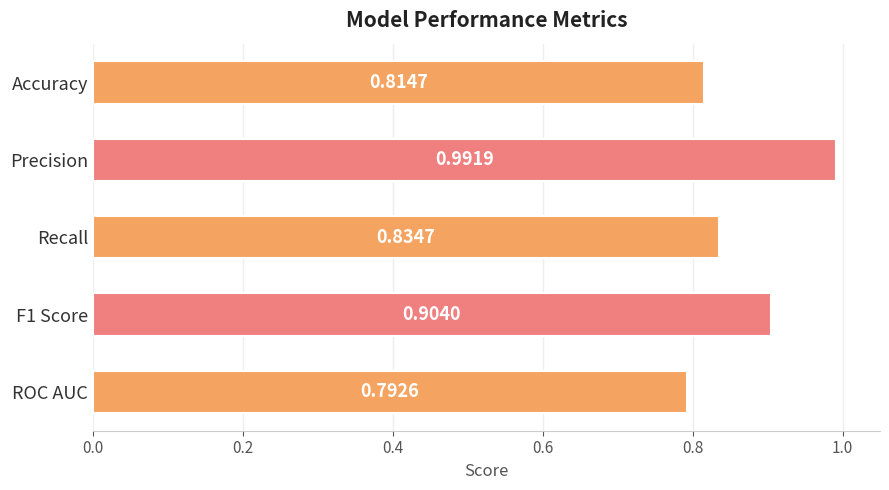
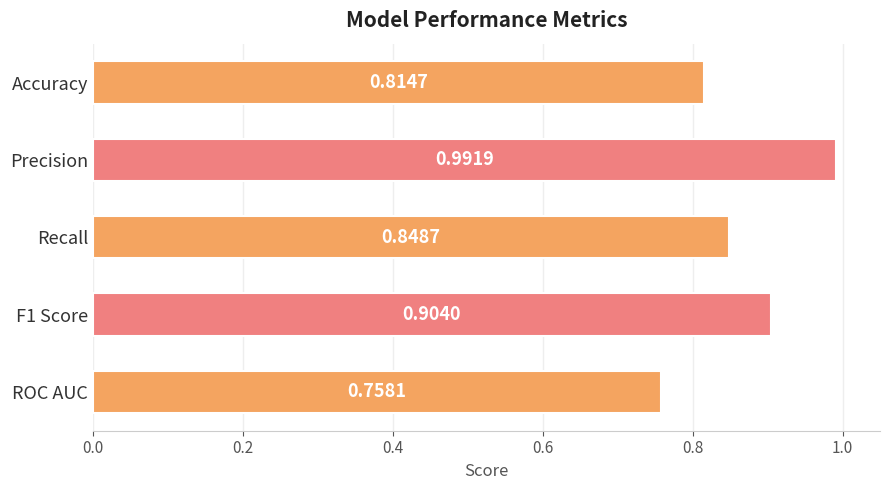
Recall: 0.8347 -> 0.8487
ROC AUC: 0.7926 -> 0.7581
